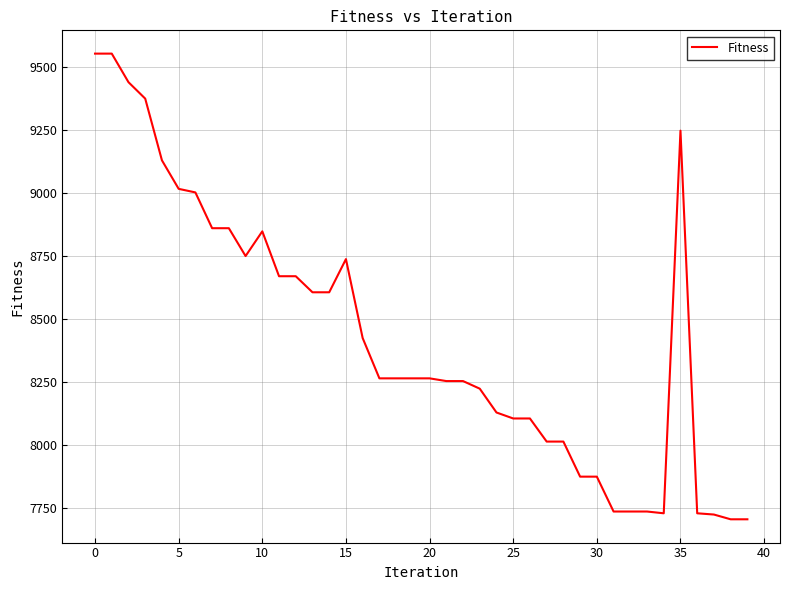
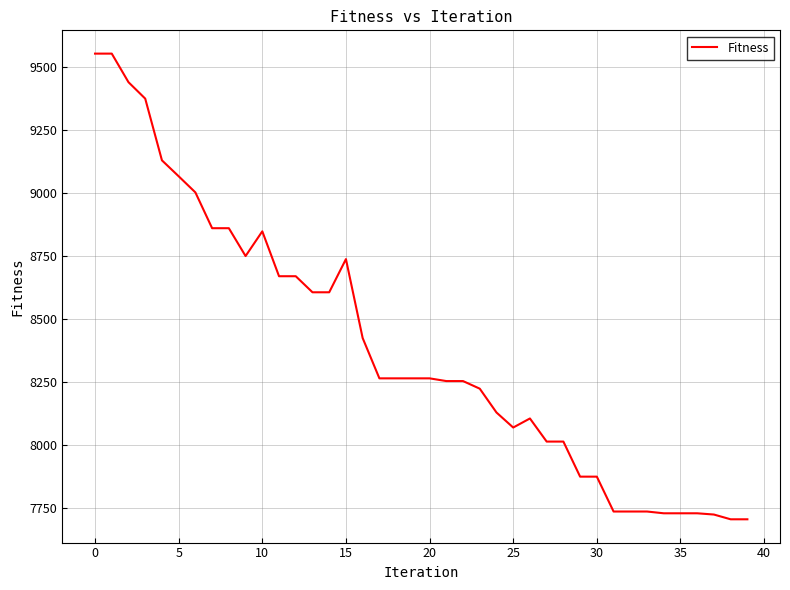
5: 9020 -> 9060
25: 8100 -> 8070
35: 9250 -> 7730
